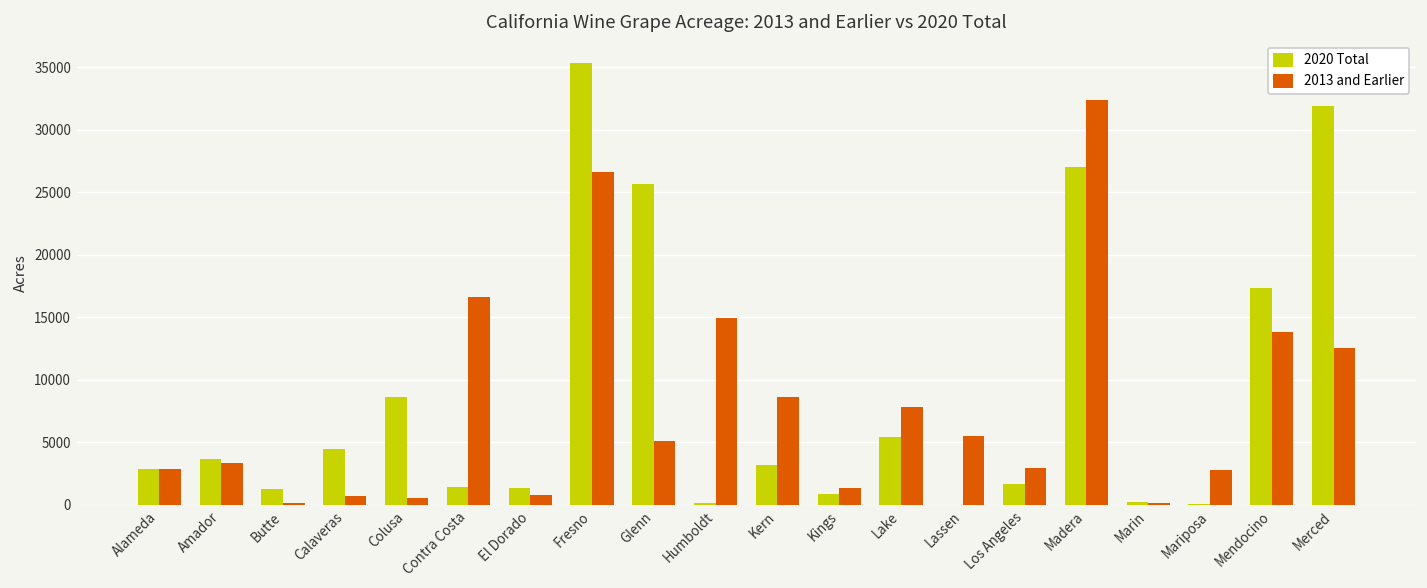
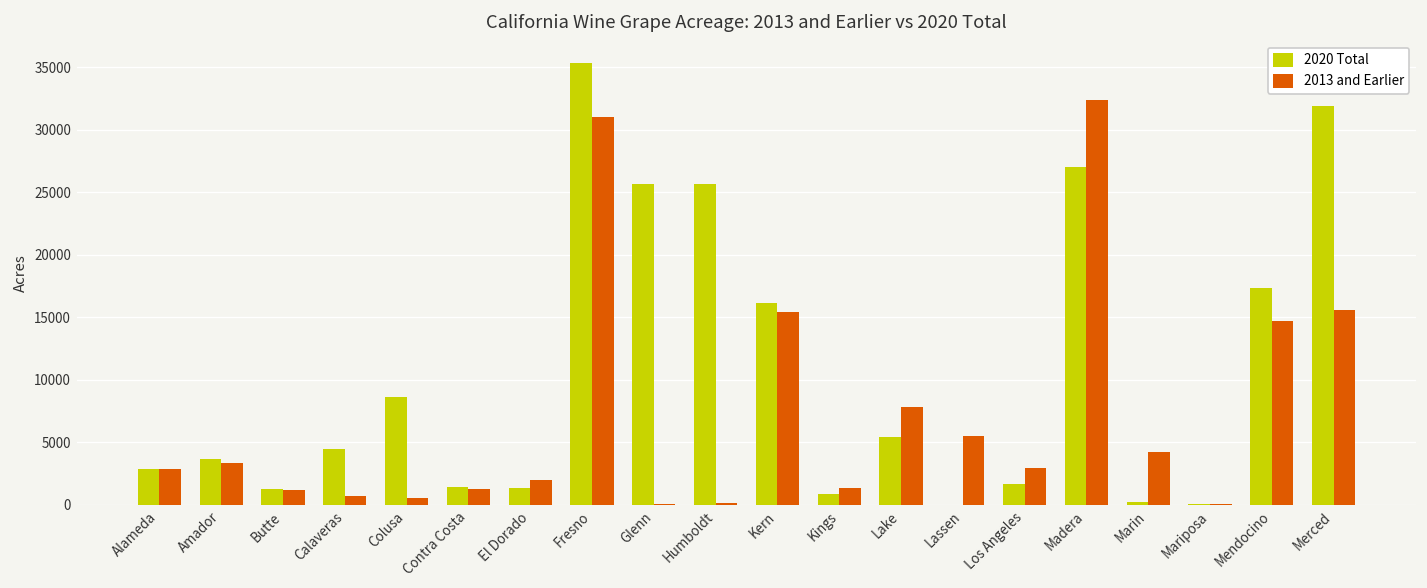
2013 and Earlier, Butte: 100 -> 1100
2013 and Earlier, Contra Costa: 16700 -> 1300
2013 and Earlier, El Dorado: 800 -> 1900
2013 and Earlier, Fresno: 26600 -> 31100
2013 and Earlier, Glenn: 5100 -> 0
2020 Total, Humboldt: 100 -> 25700
2013 and Earlier, Humboldt: 14900 -> 100
2020 Total, Kern: 3200 -> 16100
2013 and Earlier, Kern: 8600 -> 15400
2013 and Earlier, Marin: 200 -> 4200
2013 and Earlier, Mariposa: 2800 -> 100
2013 and Earlier, Mendocino: 13800 -> 14700
2013 and Earlier, Merced: 12600 -> 15600
